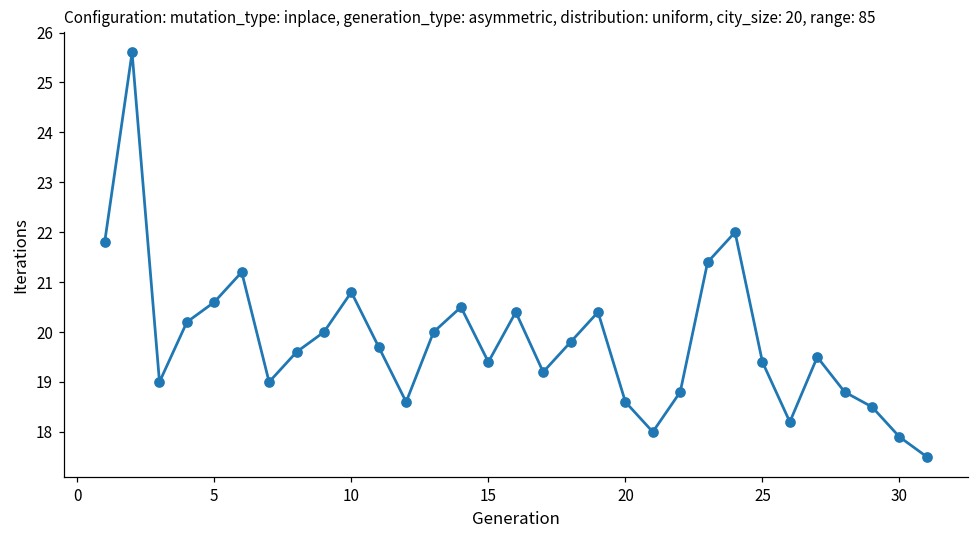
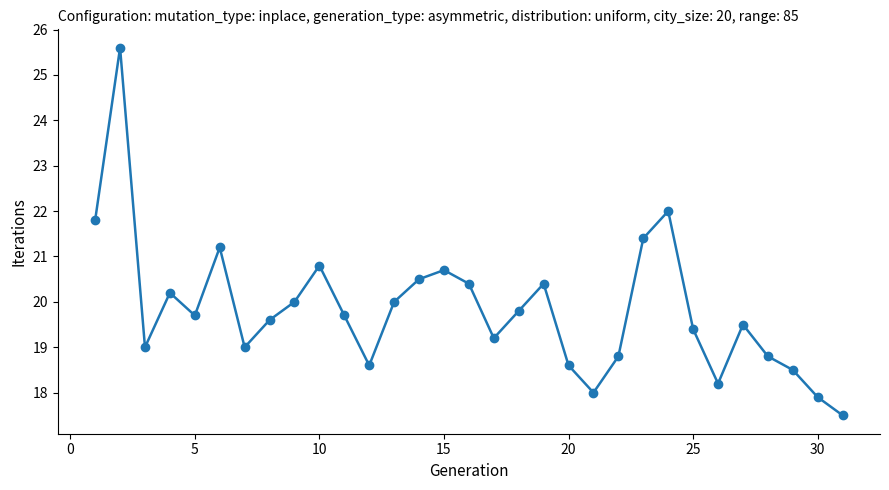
5: 20.6 -> 19.7
15: 19.4 -> 20.7
